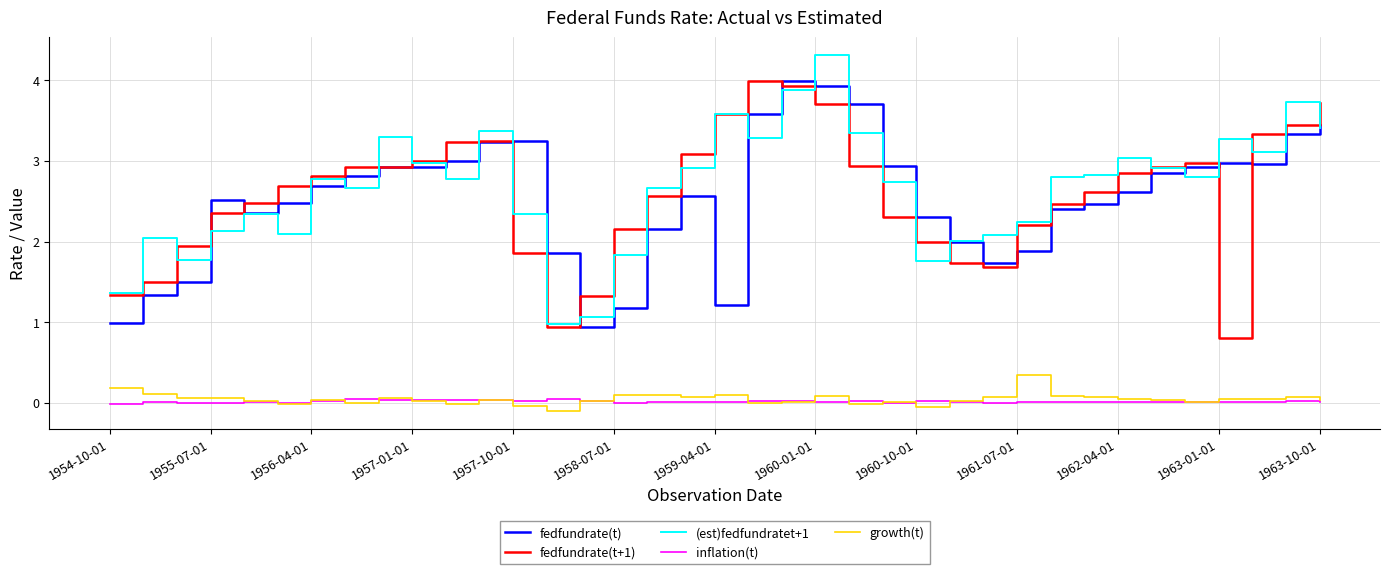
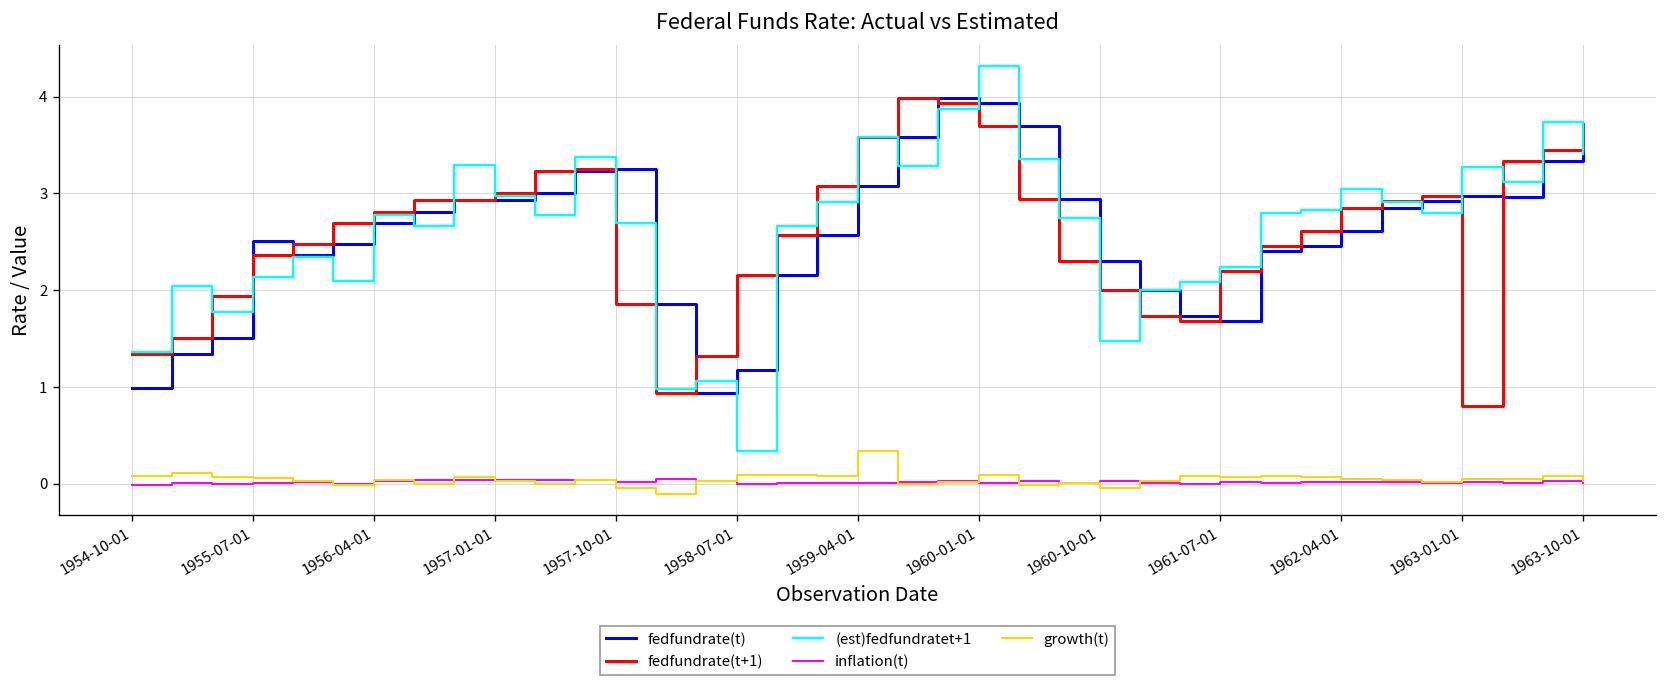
growth(t), 1954-10-01: 0.2 -> 0.1
(est)fedfundratet+1, 1957-10-01: 2.3 -> 2.7
(est)fedfundratet+1, 1958-07-01: 1.8 -> 0.3
fedfundrate(t), 1959-04-01: 1.2 -> 3.1
growth(t), 1959-04-01: 0.1 -> 0.3
(est)fedfundratet+1, 1960-10-01: 1.8 -> 1.5
fedfundrate(t), 1961-07-01: 1.9 -> 1.7
growth(t), 1961-07-01: 0.3 -> 0.1
